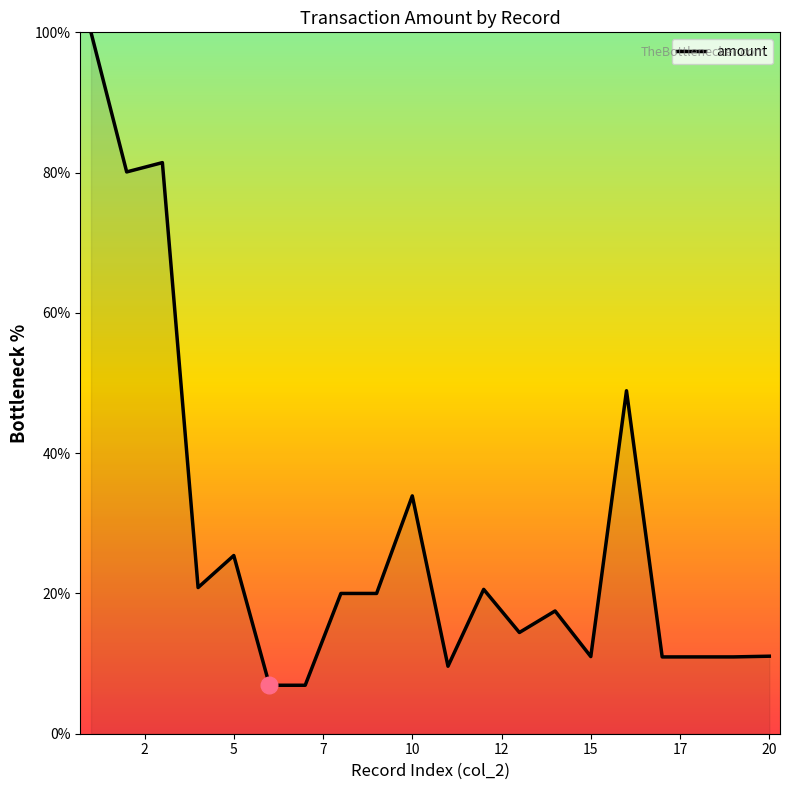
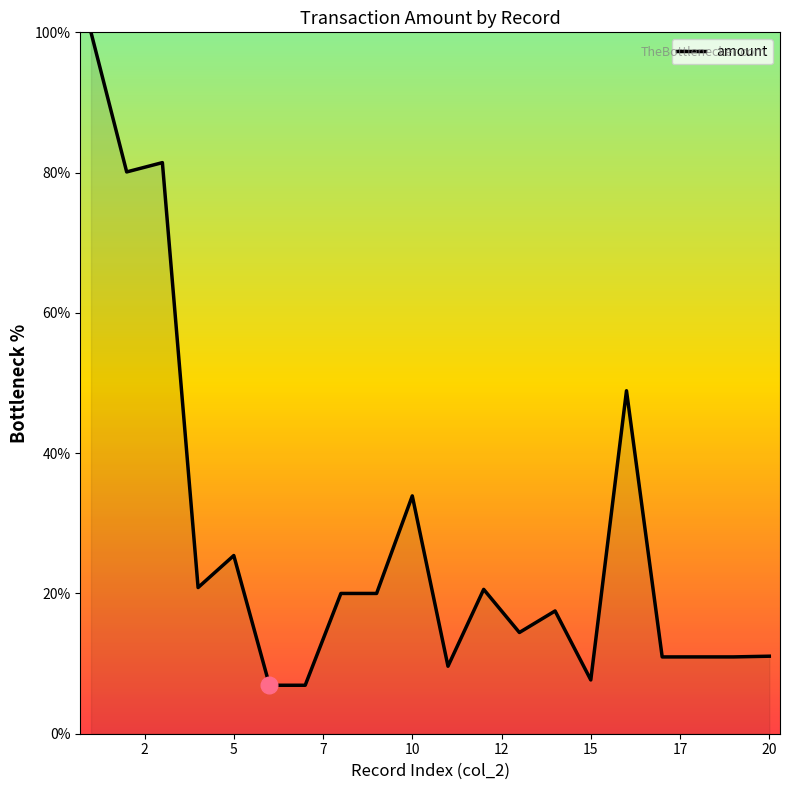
amount, 15: 11% -> 8%
